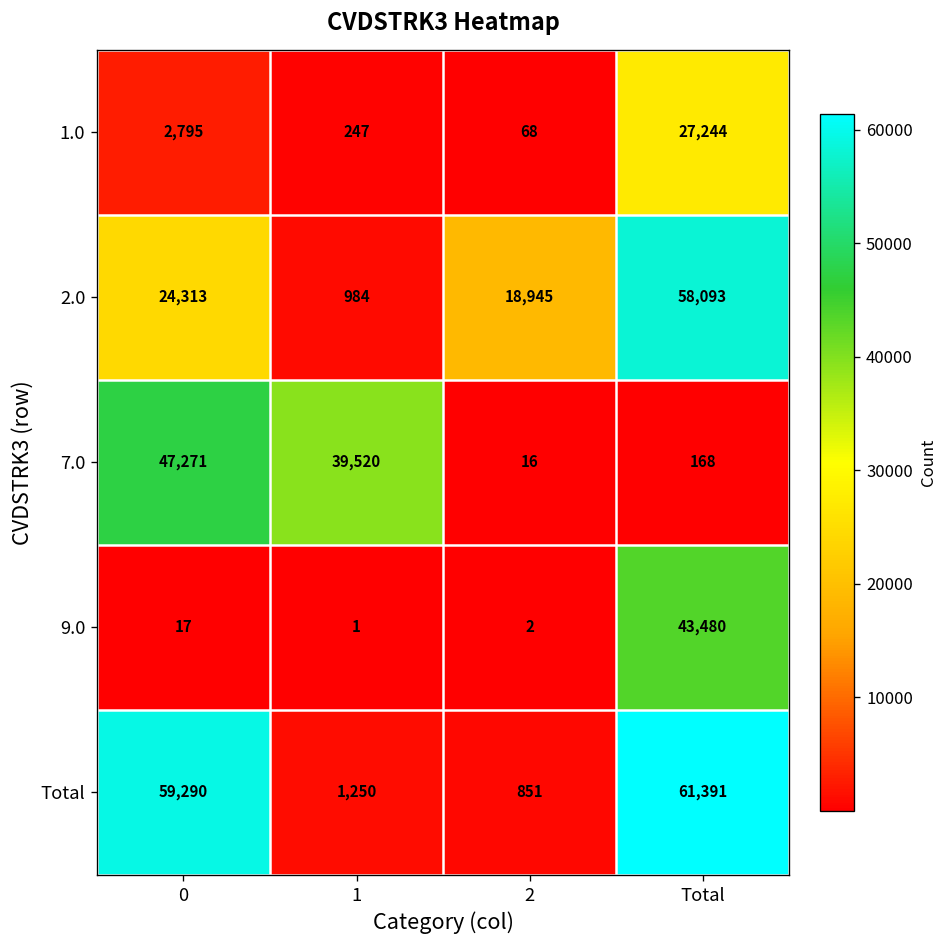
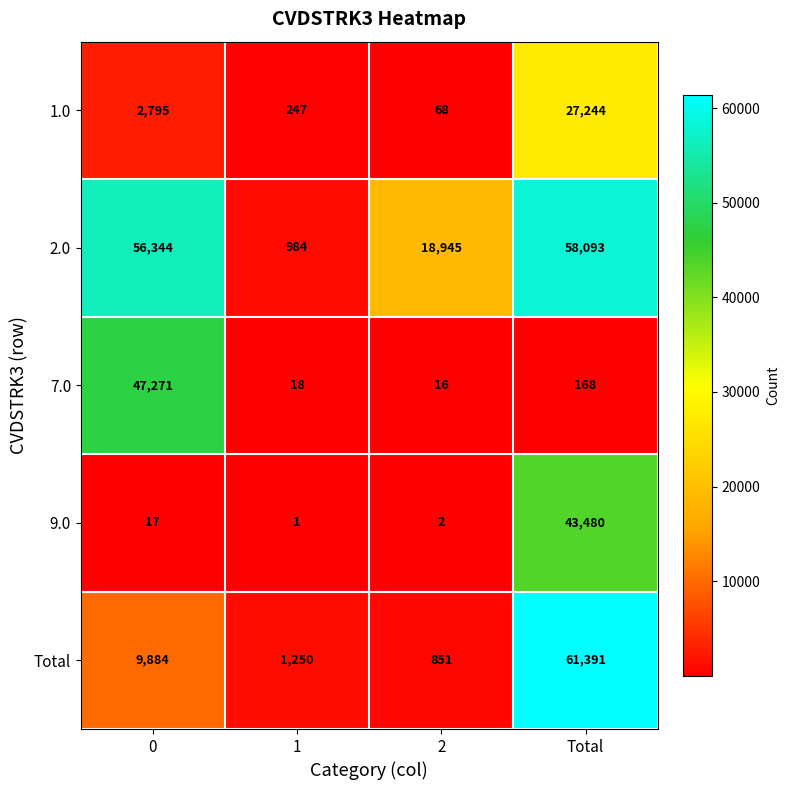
2.0, 0: 24,313 -> 56,344
7.0, 1: 39,520 -> 18
Total, 0: 59,290 -> 9,884
